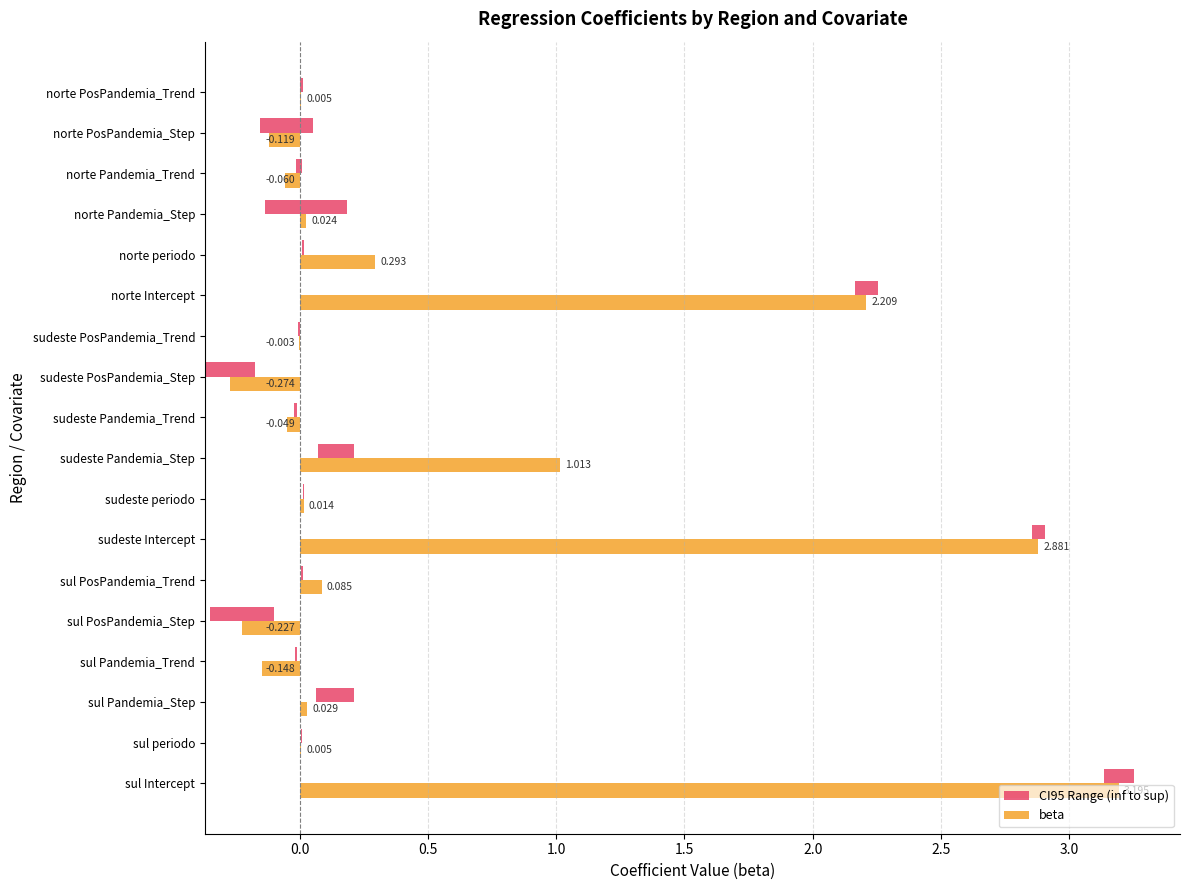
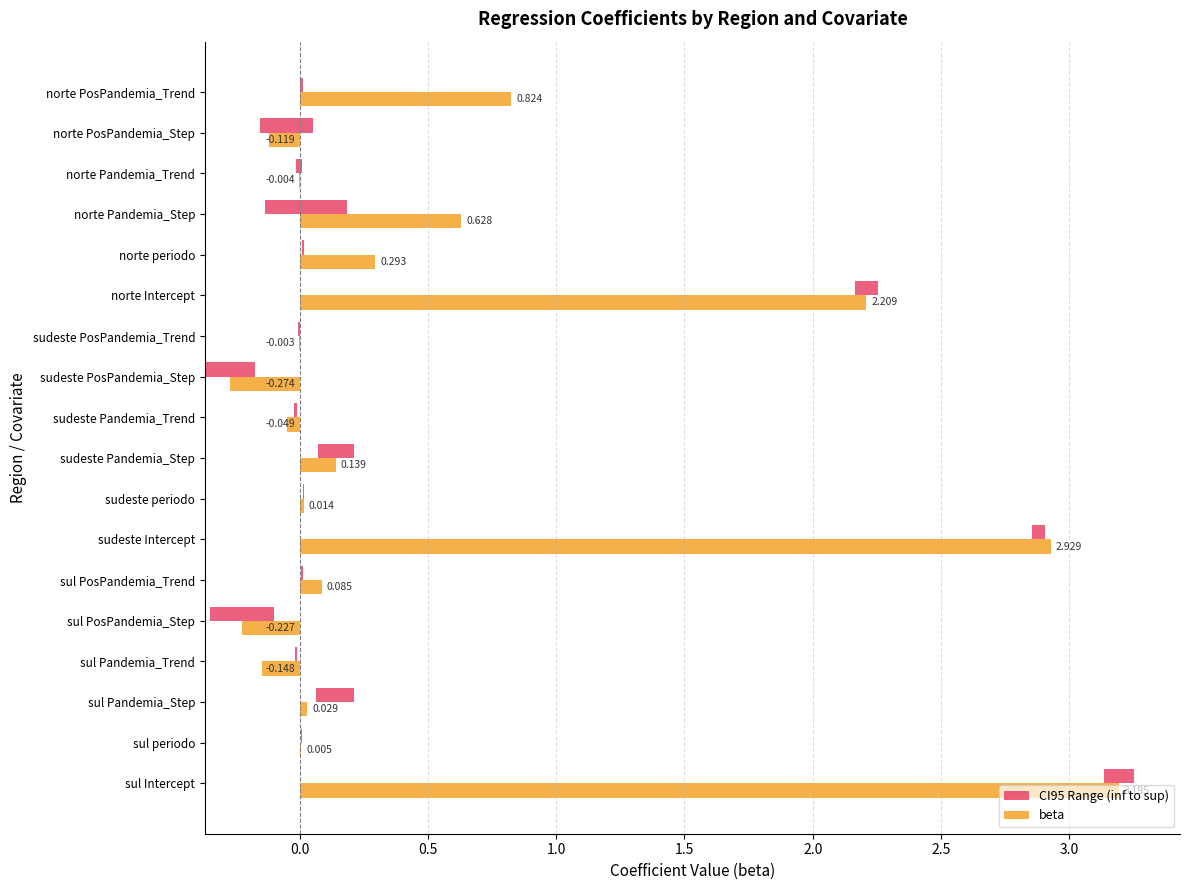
beta, norte PosPandemia_Trend: 0.005 -> 0.824
beta, norte Pandemia_Trend: -0.060 -> -0.004
beta, norte Pandemia_Step: 0.024 -> 0.628
beta, sudeste Pandemia_Step: 1.013 -> 0.139
beta, sudeste Intercept: 2.881 -> 2.929
